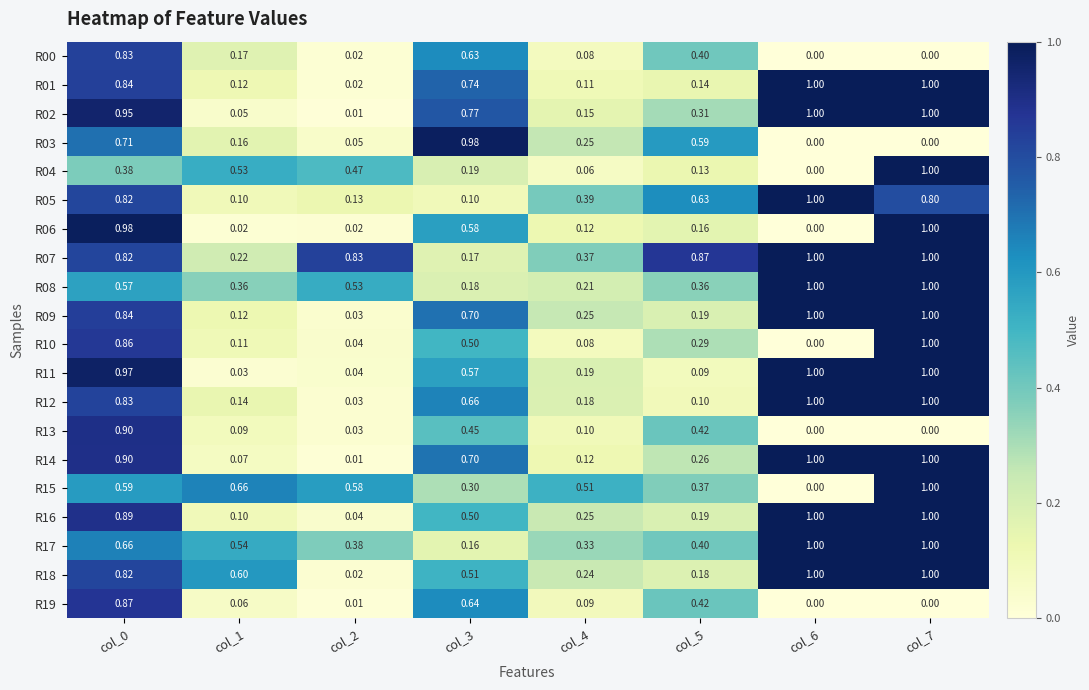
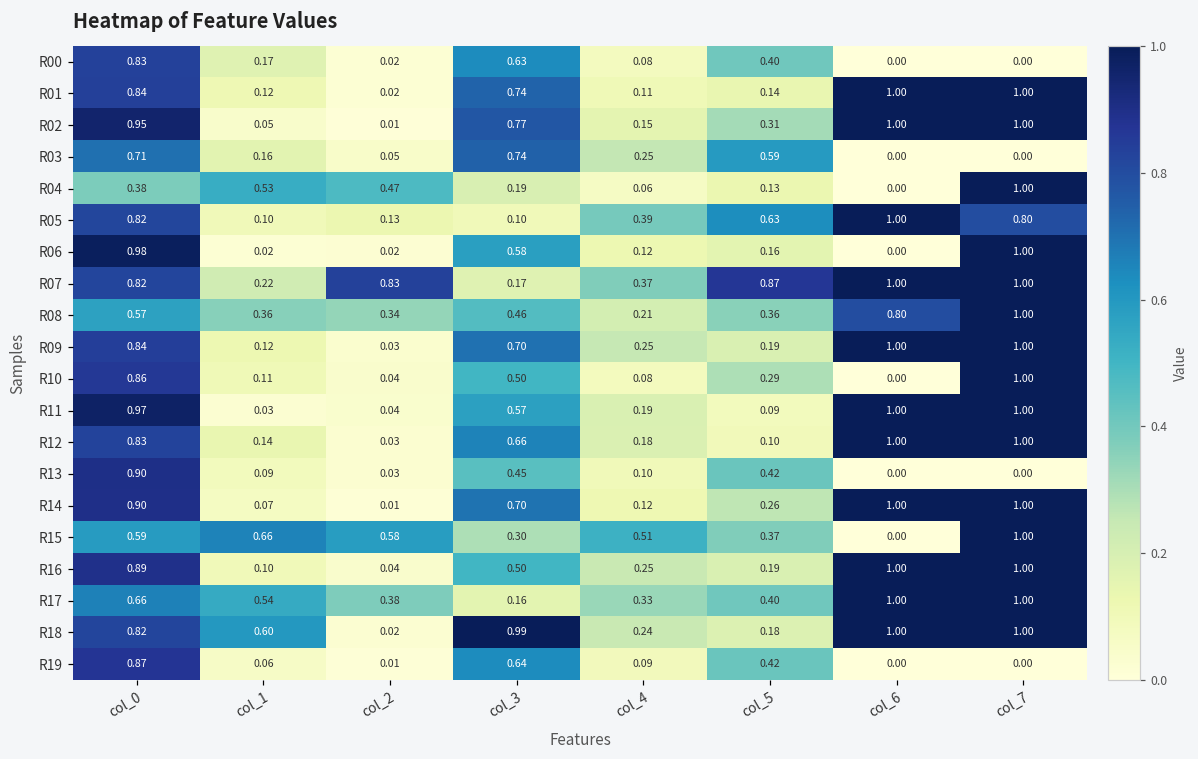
R03, col_3: 0.98 -> 0.74
R08, col_2: 0.53 -> 0.34
R08, col_3: 0.18 -> 0.46
R08, col_6: 1.00 -> 0.80
R18, col_3: 0.51 -> 0.99
